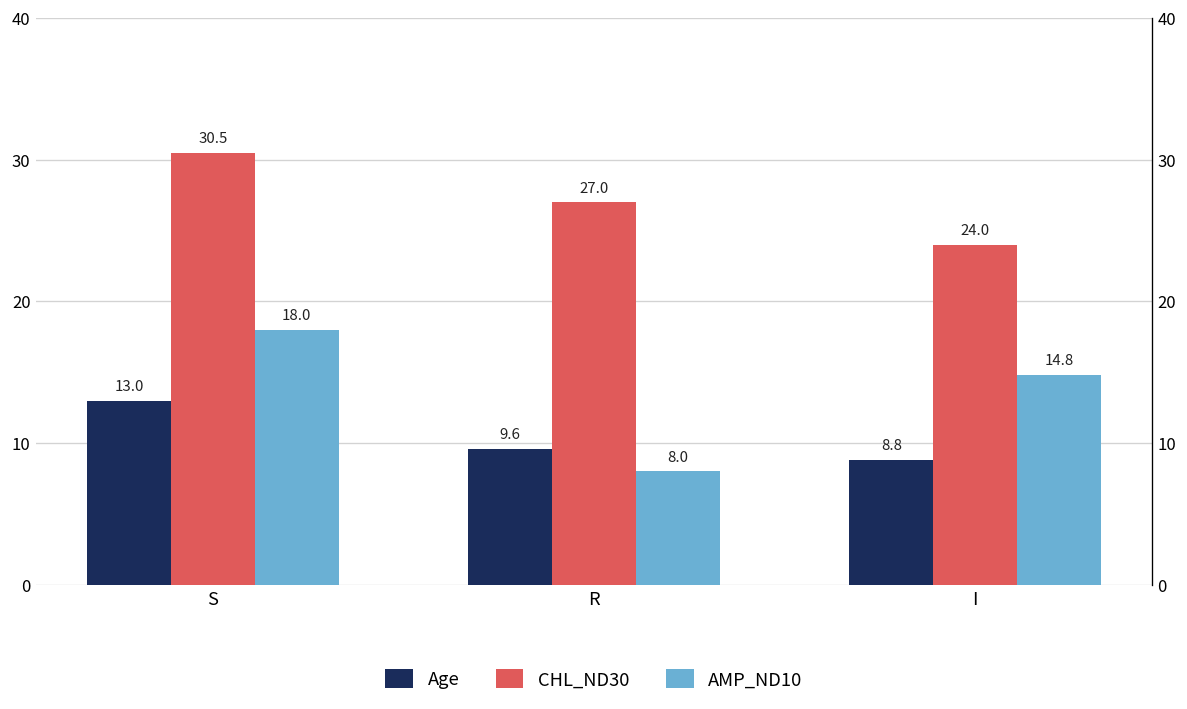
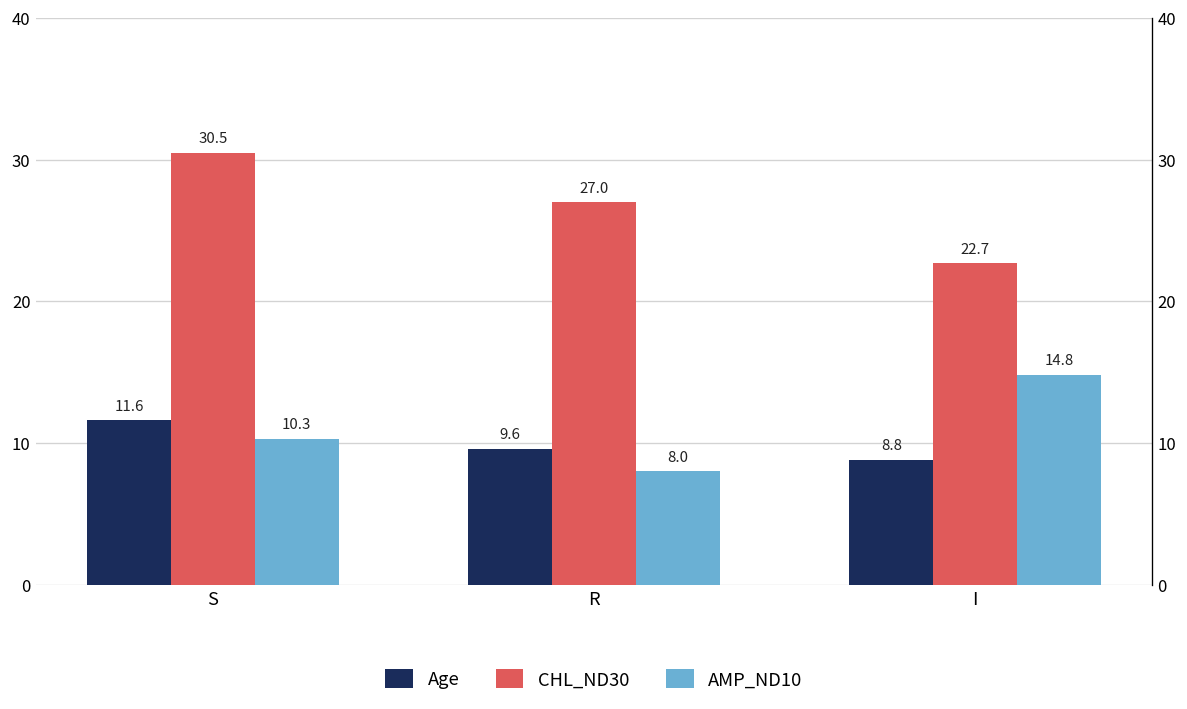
Age, S: 13.0 -> 11.6
AMP_ND10, S: 18.0 -> 10.3
CHL_ND30, I: 24.0 -> 22.7
